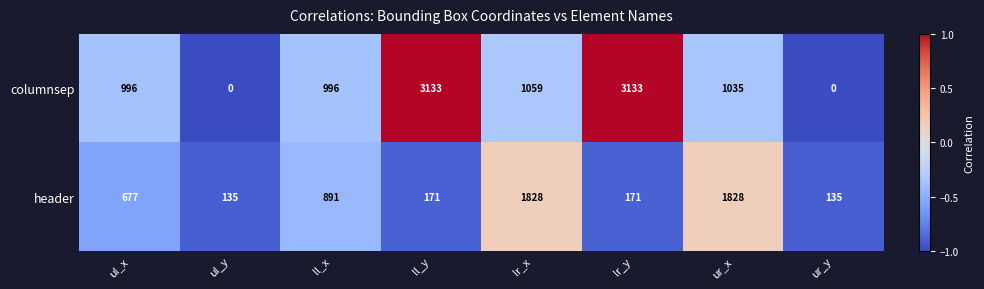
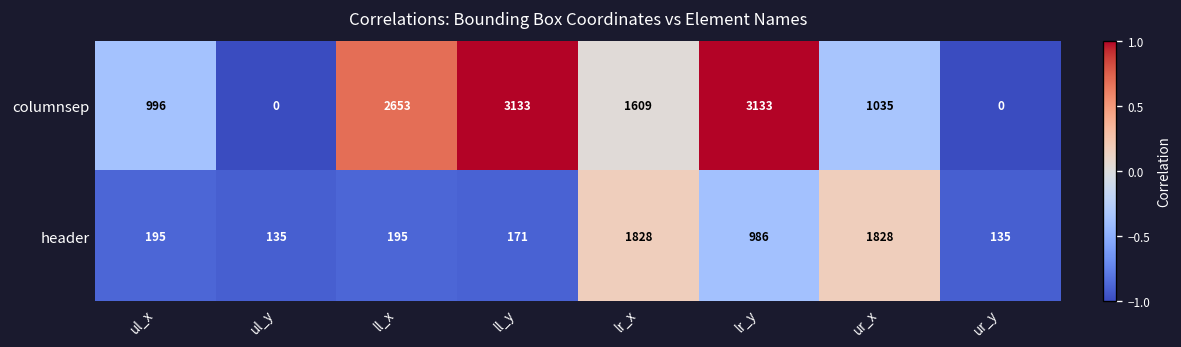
columnsep, ll_x: 996 -> 2653
columnsep, lr_x: 1059 -> 1609
header, ul_x: 677 -> 195
header, ll_x: 891 -> 195
header, lr_y: 171 -> 986
